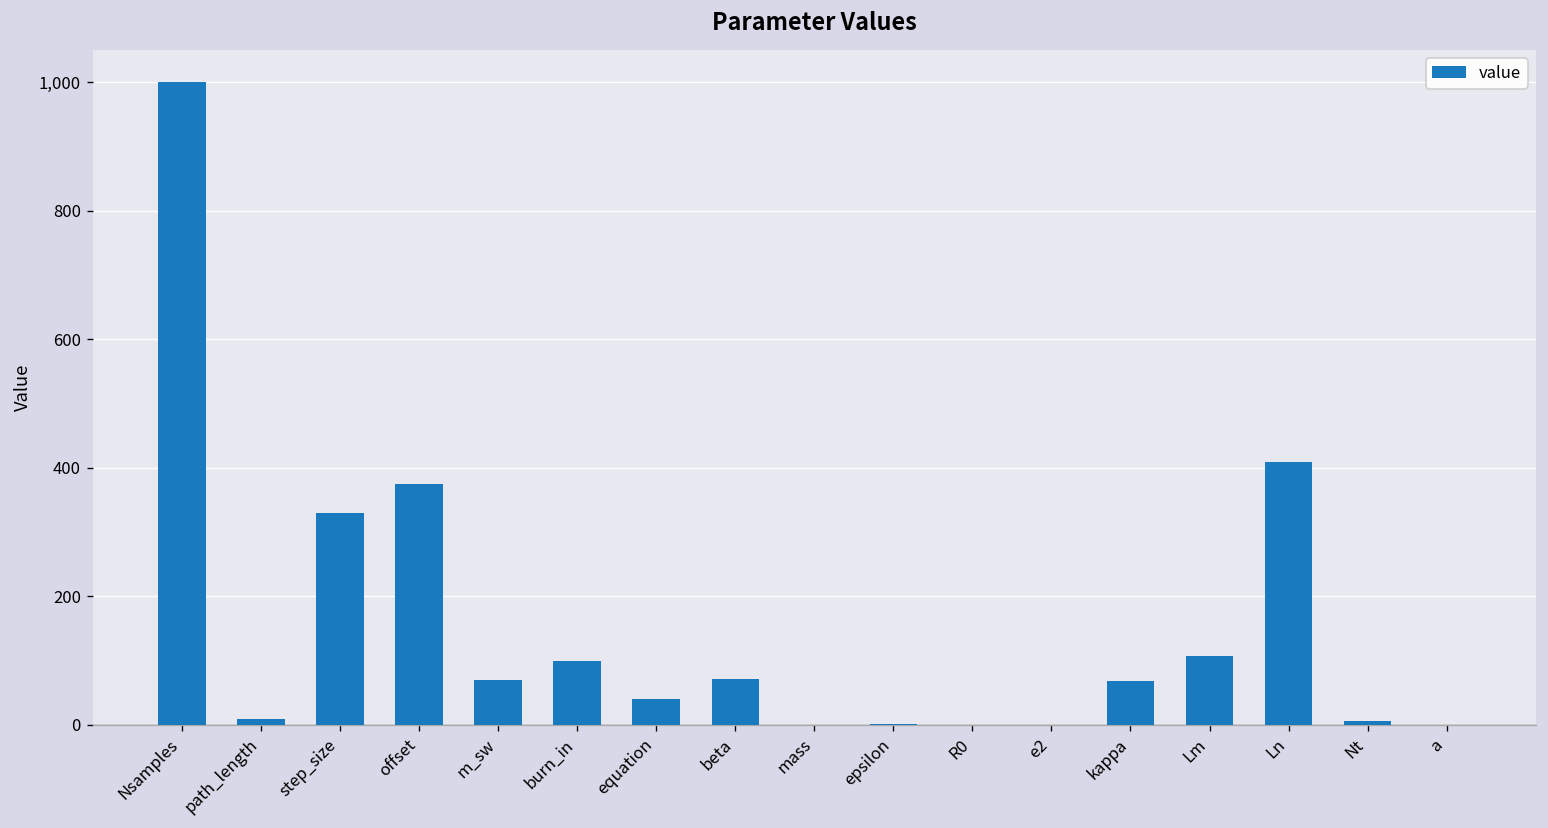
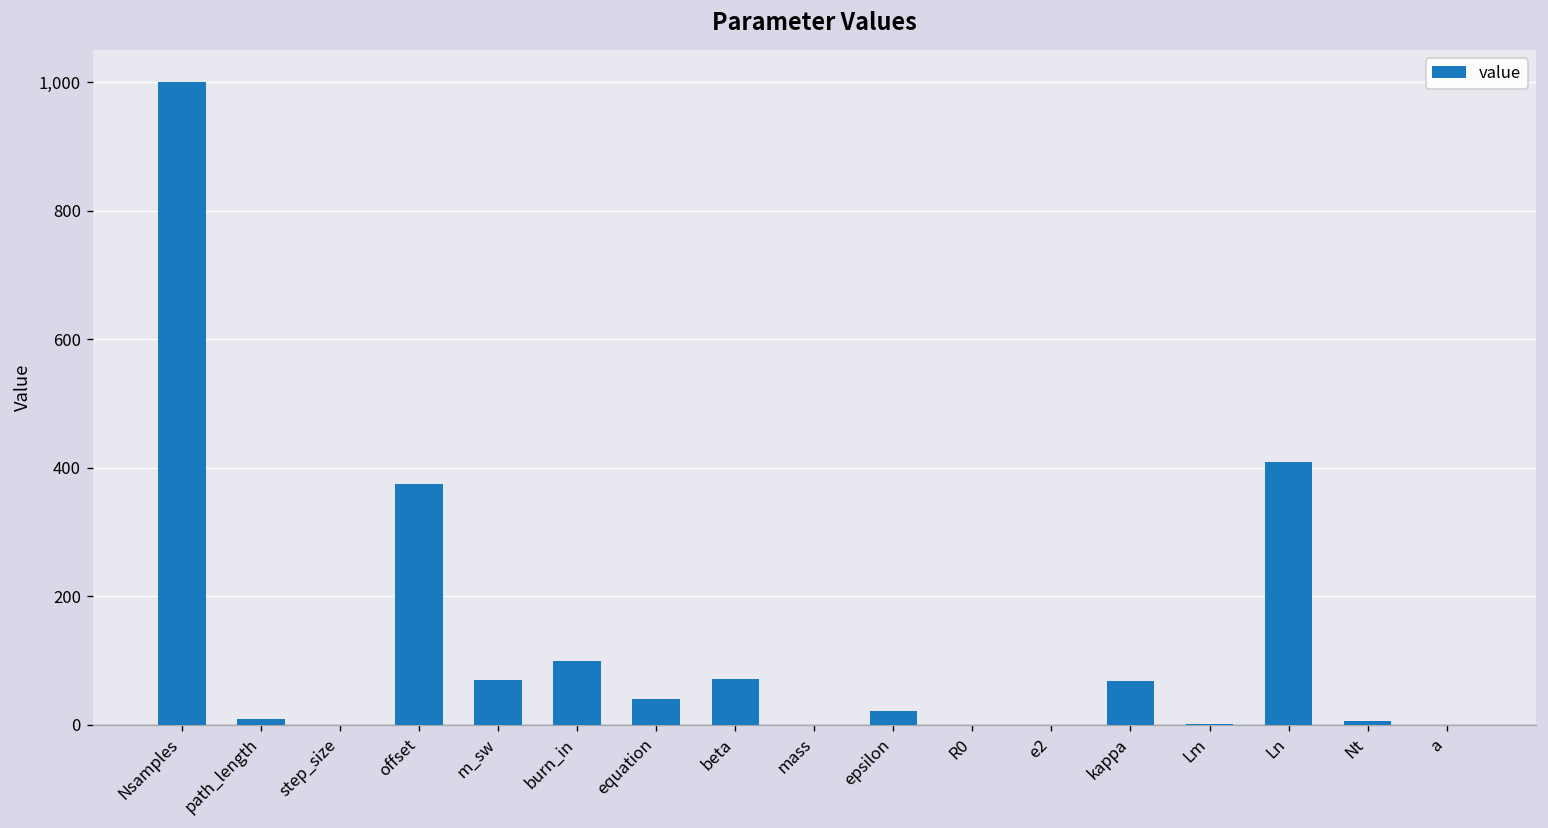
step_size: 330 -> 0
epsilon: 0 -> 20
Lm: 110 -> 0
